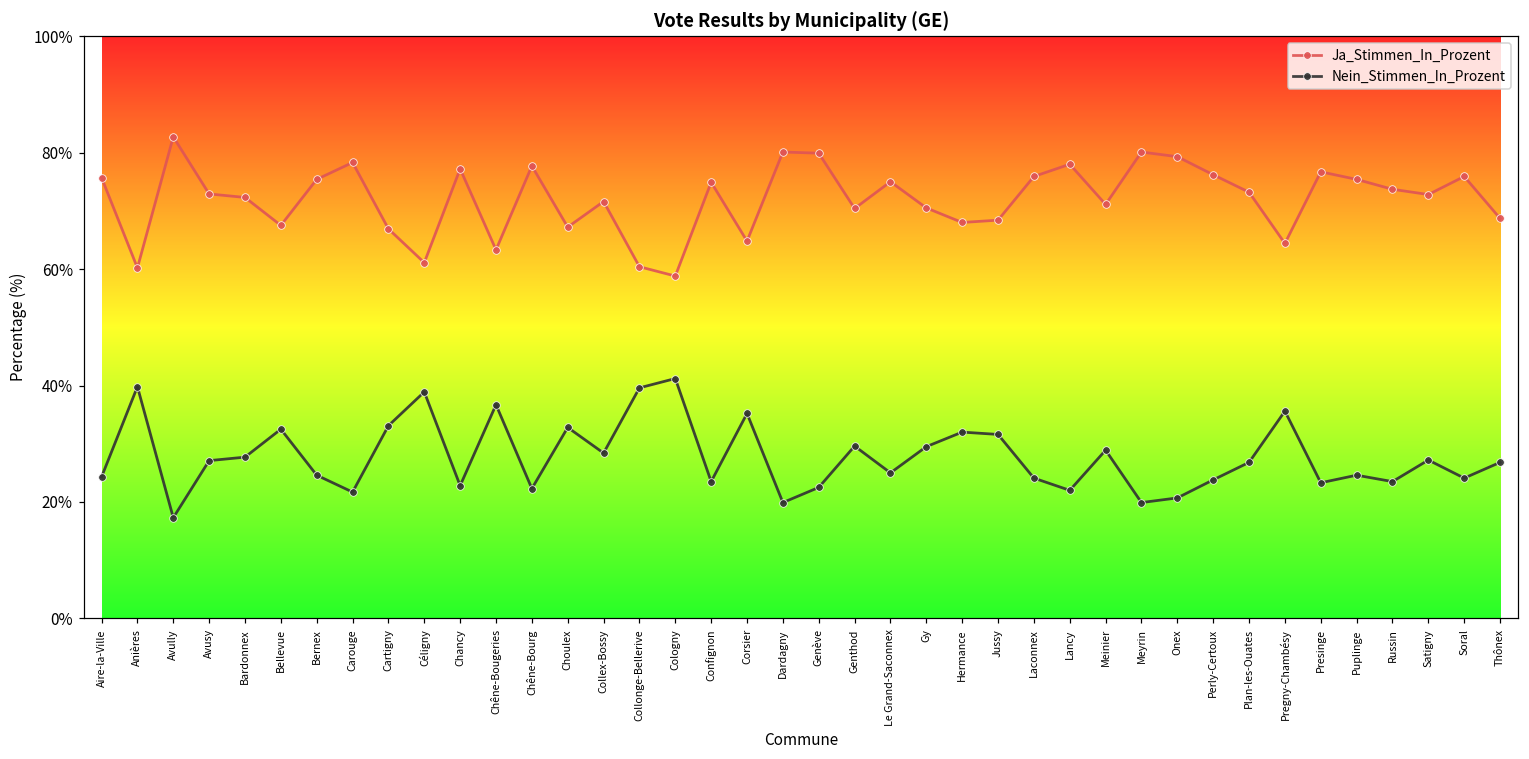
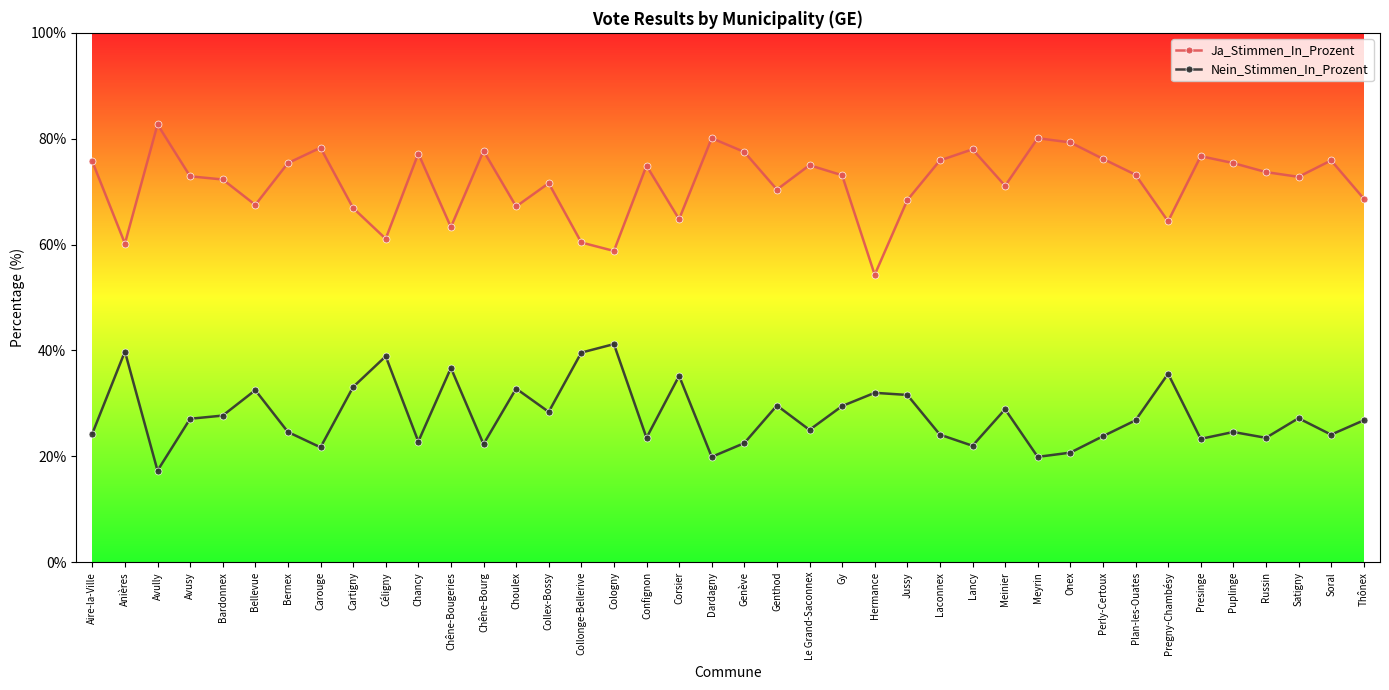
Ja_Stimmen_In_Prozent, Genève: 80% -> 78%
Ja_Stimmen_In_Prozent, Gy: 71% -> 73%
Ja_Stimmen_In_Prozent, Hermance: 68% -> 54%
